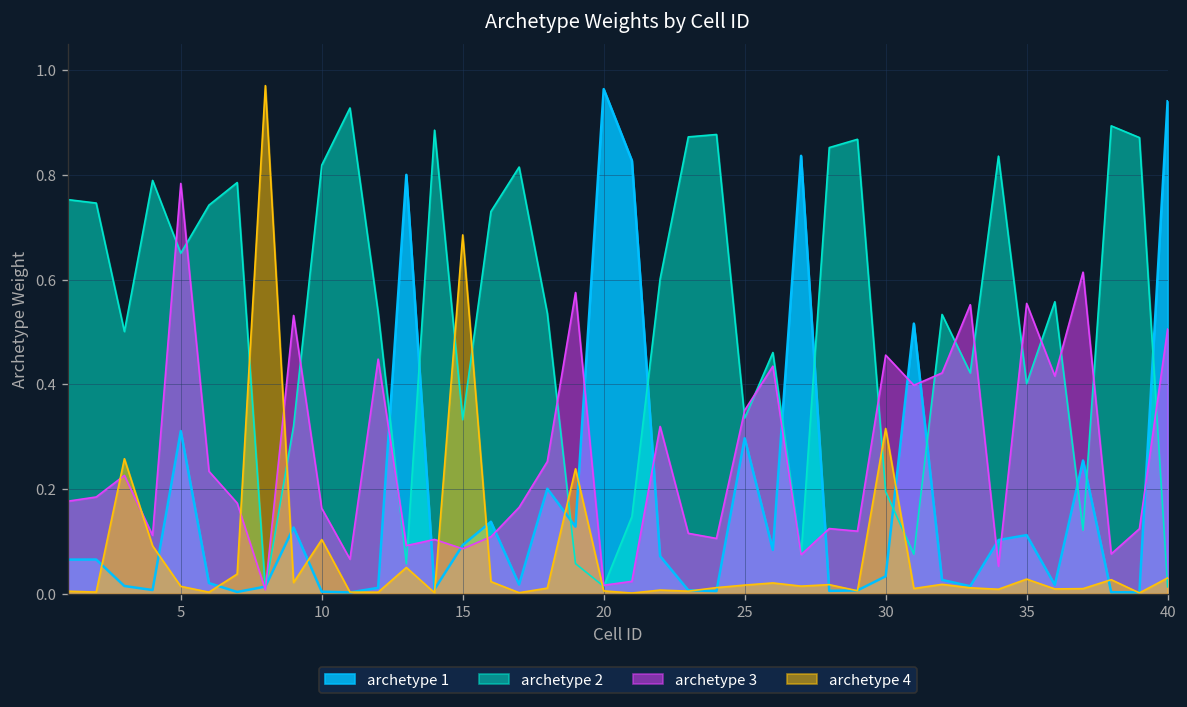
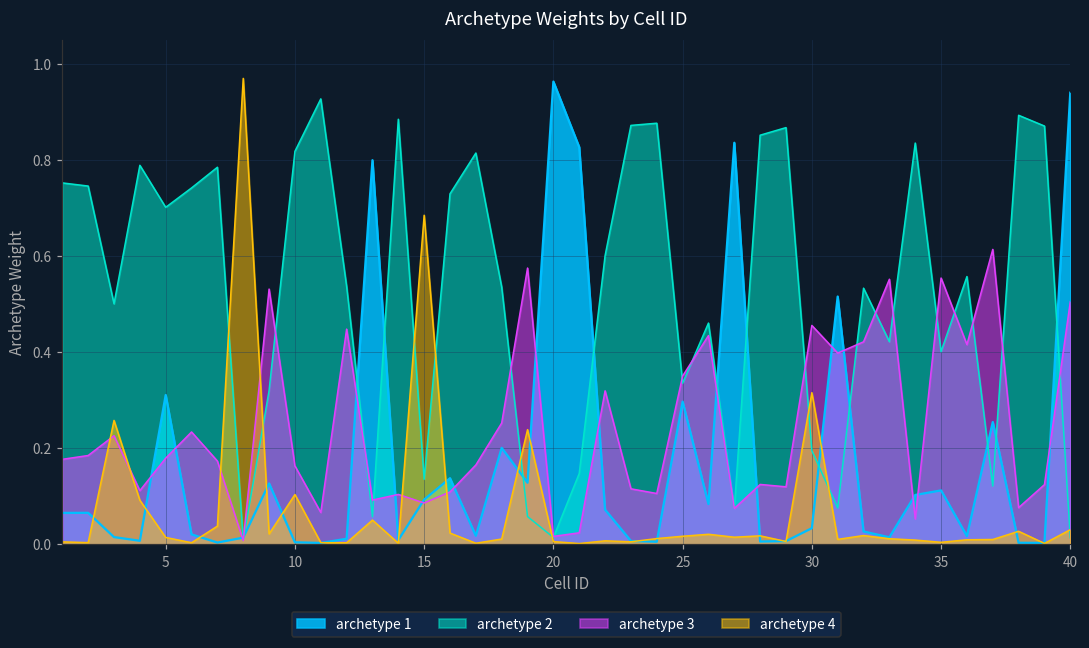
archetype 2, 5: 0.65 -> 0.70
archetype 3, 5: 0.78 -> 0.18
archetype 2, 15: 0.33 -> 0.14
archetype 4, 35: 0.03 -> 0.00
